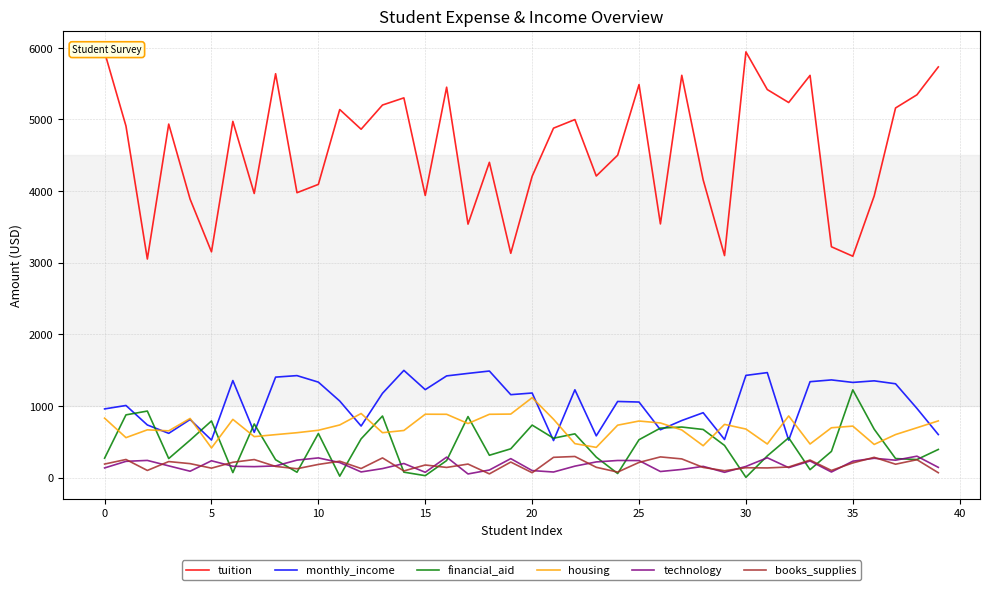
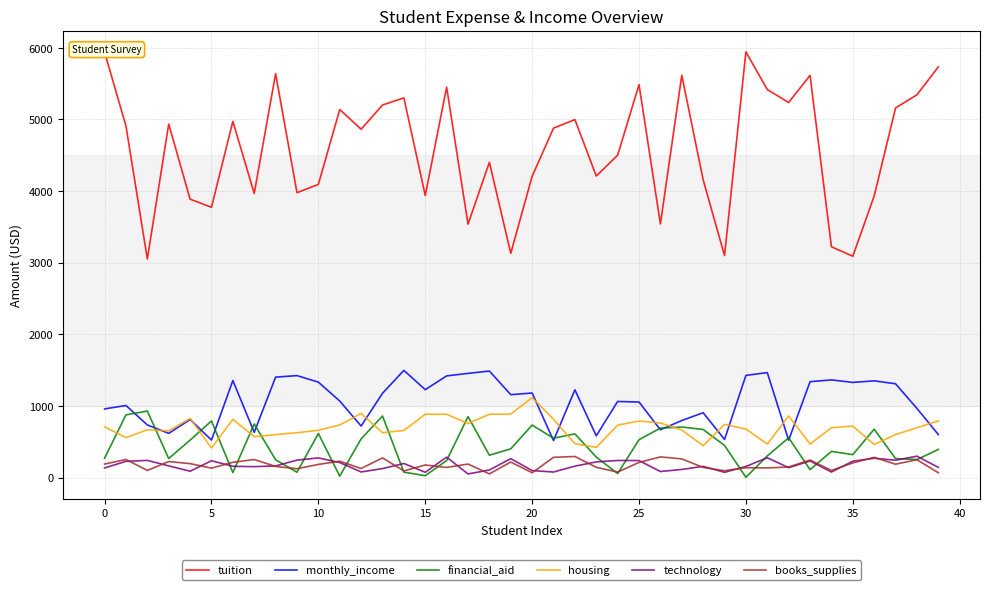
housing, 0: 800 -> 700
tuition, 5: 3200 -> 3800
financial_aid, 35: 1200 -> 300
